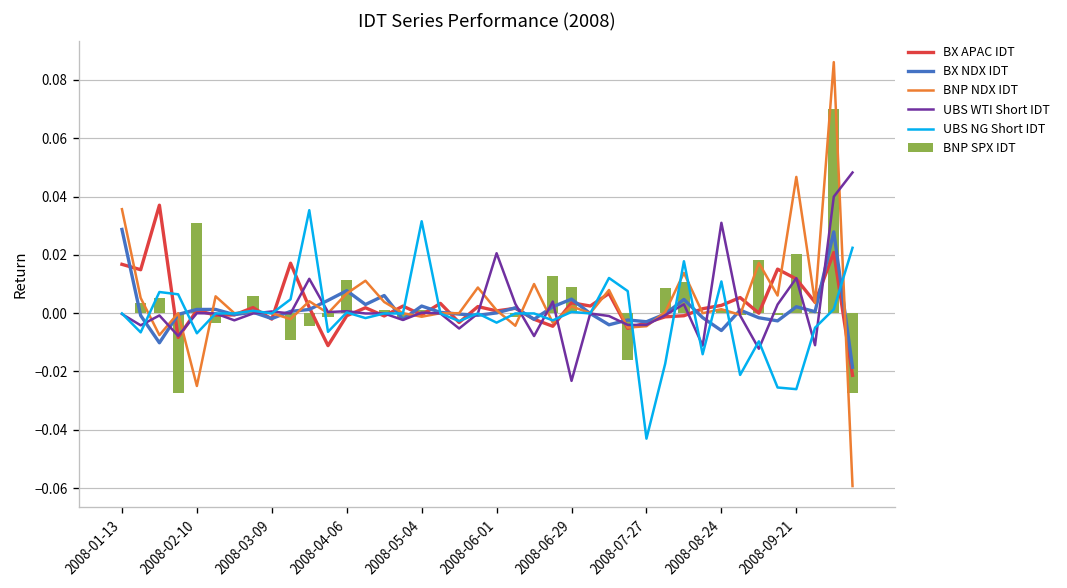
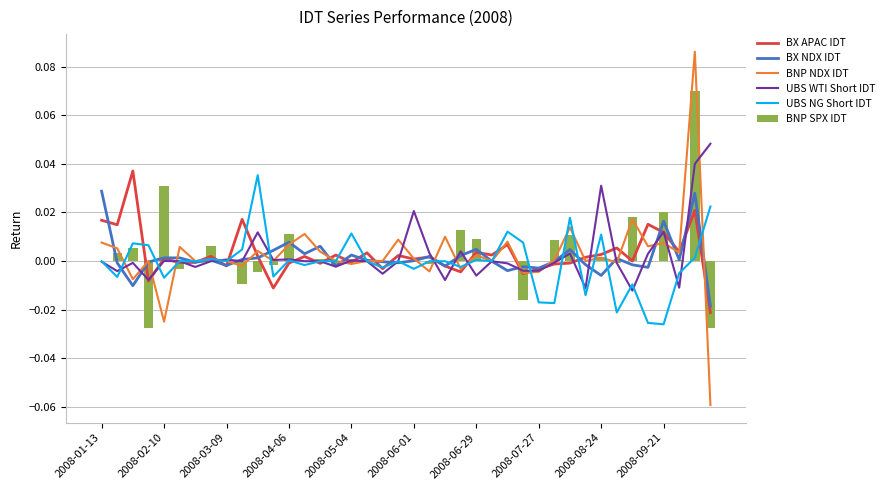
BNP NDX IDT, 2008-01-13: 0.036 -> 0.008
UBS NG Short IDT, 2008-05-04: 0.032 -> 0.011
UBS WTI Short IDT, 2008-06-29: -0.023 -> -0.006
UBS NG Short IDT, 2008-07-27: -0.043 -> -0.017
BX NDX IDT, 2008-09-21: 0.002 -> 0.016
BNP NDX IDT, 2008-09-21: 0.047 -> 0.007
